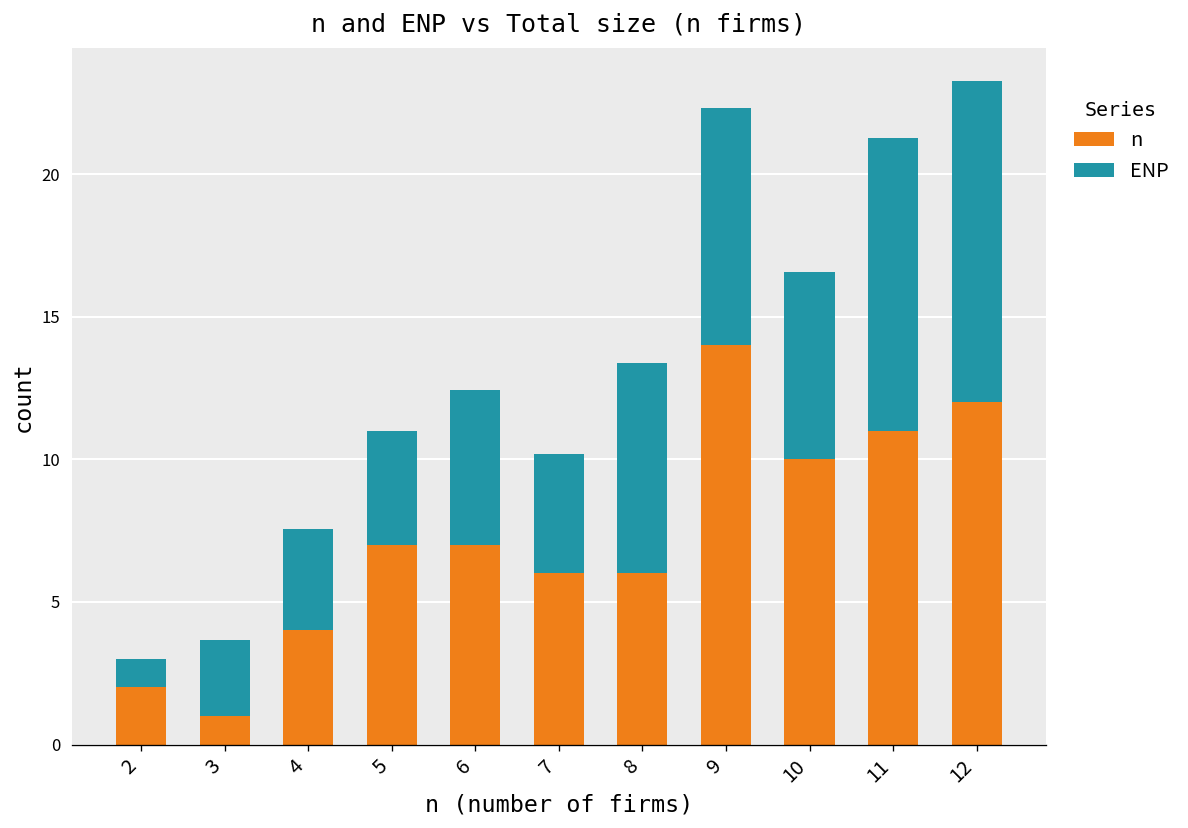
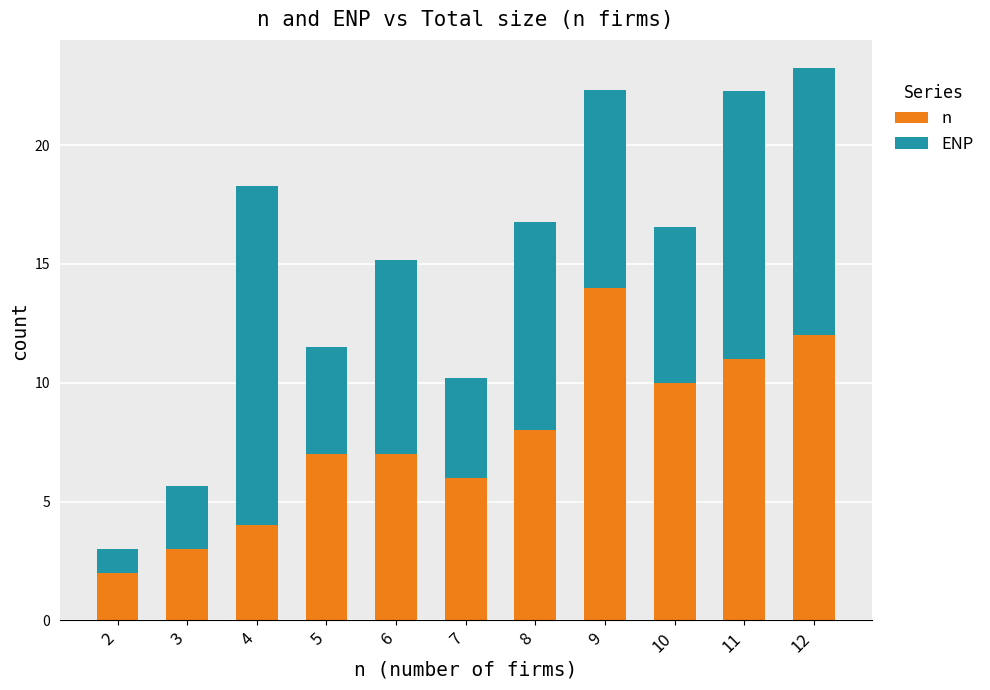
n, 3: 1 -> 3
ENP, 4: 3.6 -> 14.3
ENP, 5: 4.0 -> 4.5
ENP, 6: 5.4 -> 8.1
n, 8: 6 -> 8
ENP, 8: 7.4 -> 8.7
ENP, 11: 10.3 -> 11.3
